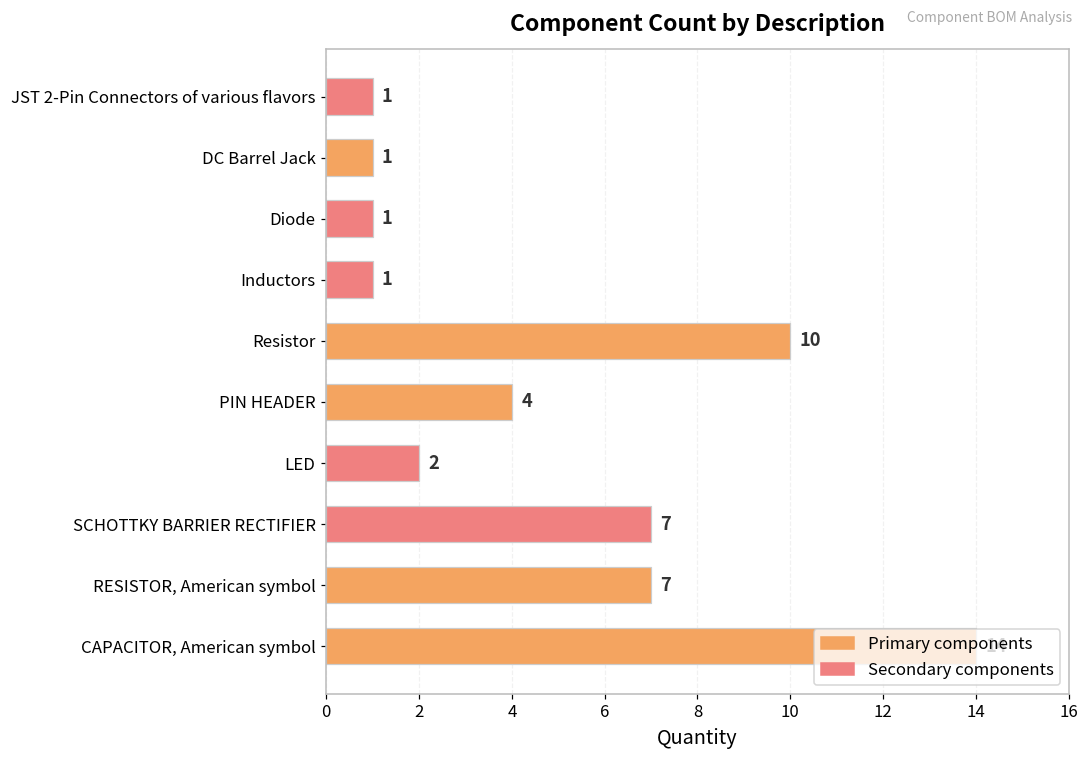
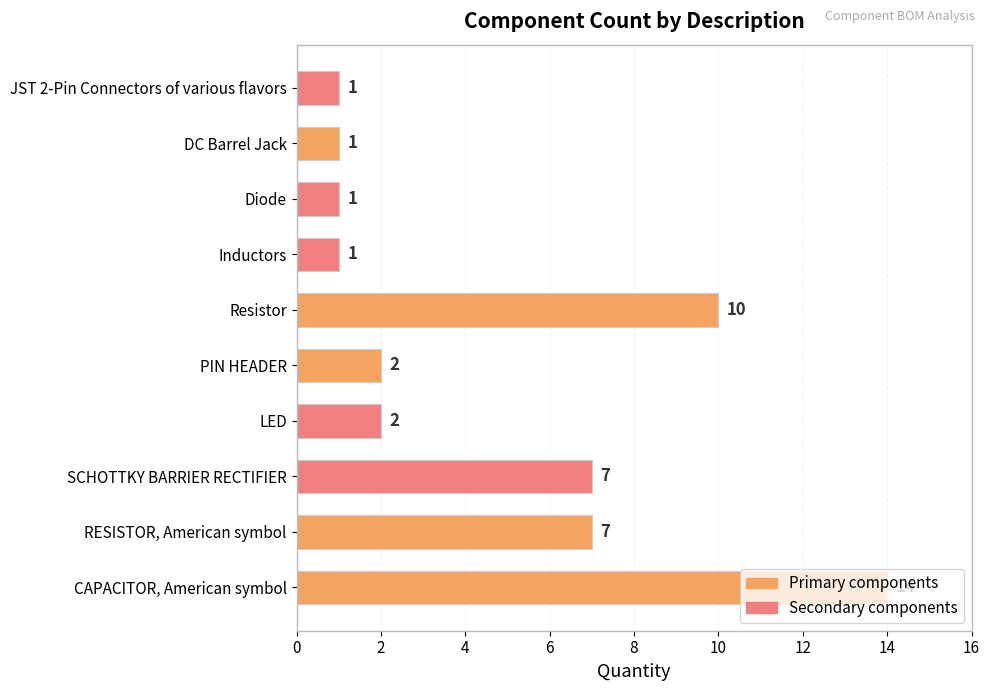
PIN HEADER: 4 -> 2
